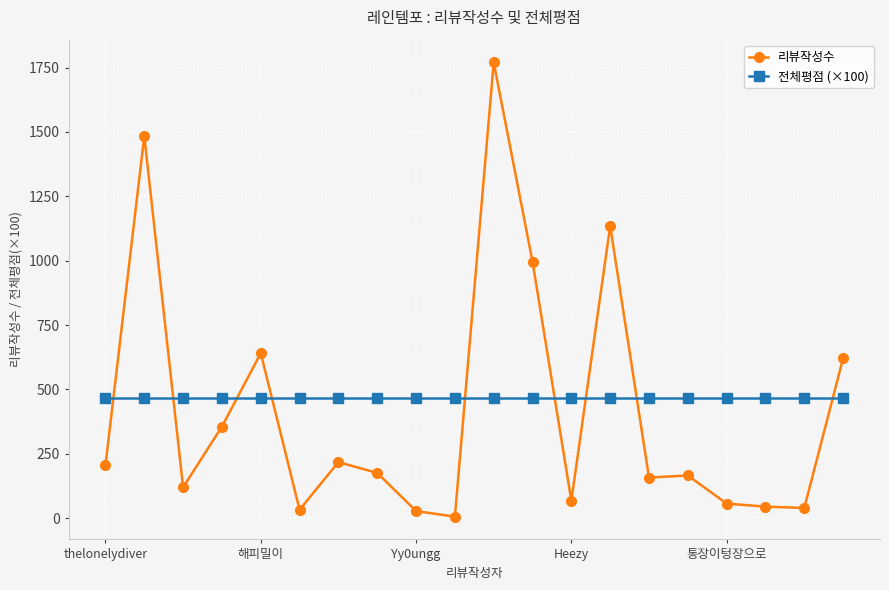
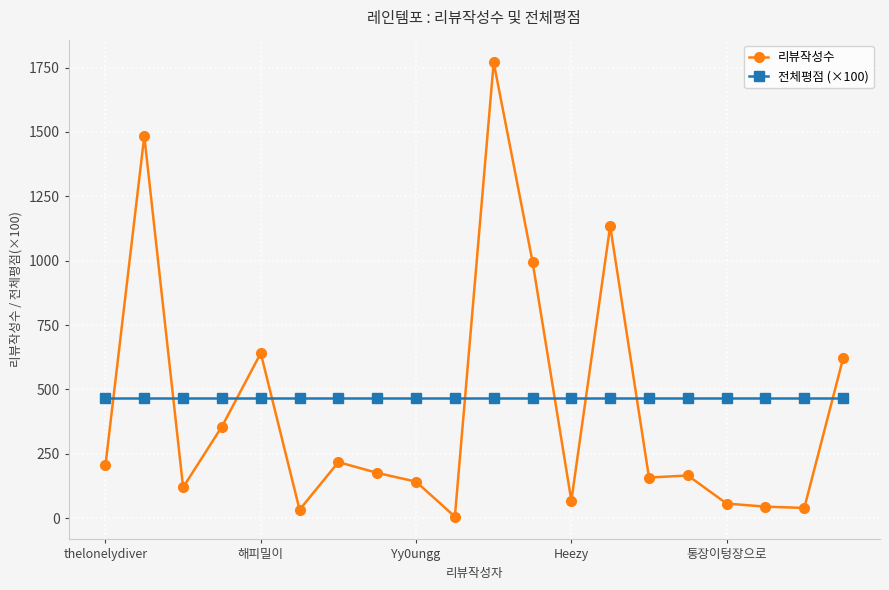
리뷰작성수, Yy0ungg: 30 -> 140
